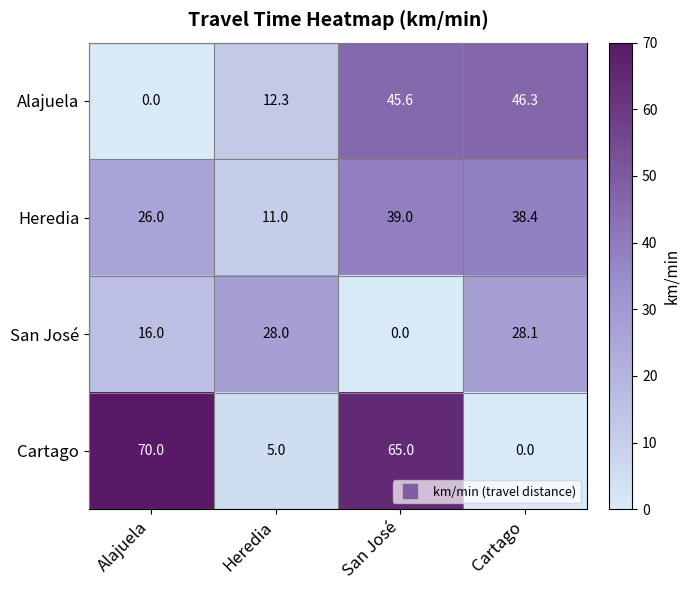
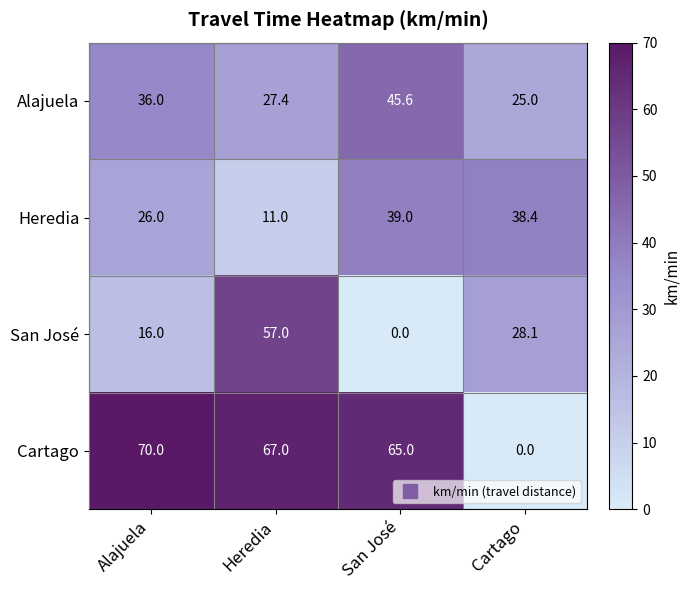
Alajuela, Alajuela: 0.0 -> 36.0
Alajuela, Heredia: 12.3 -> 27.4
Alajuela, Cartago: 46.3 -> 25.0
San José, Heredia: 28.0 -> 57.0
Cartago, Heredia: 5.0 -> 67.0
